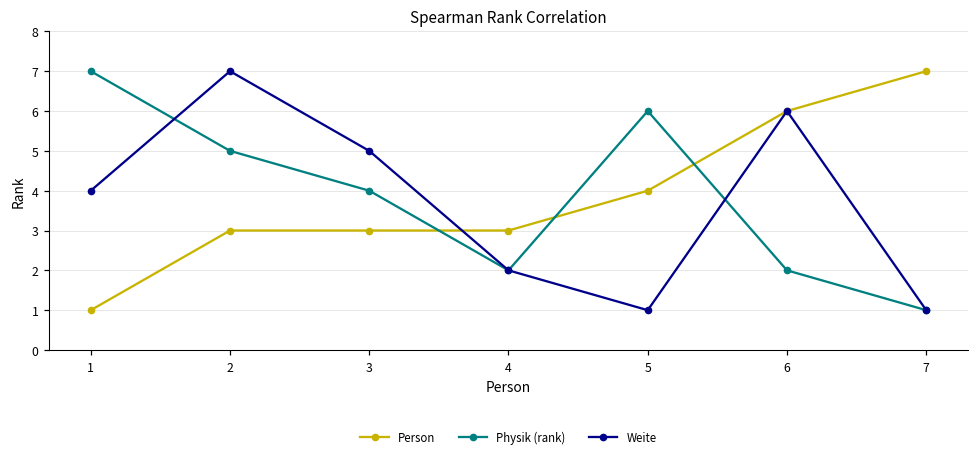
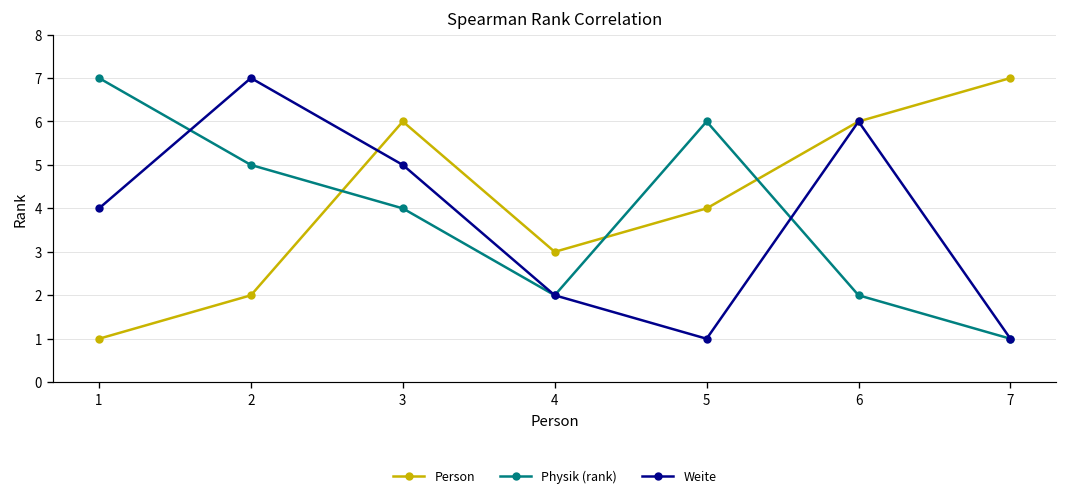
Person, 2: 3 -> 2
Person, 3: 3 -> 6
